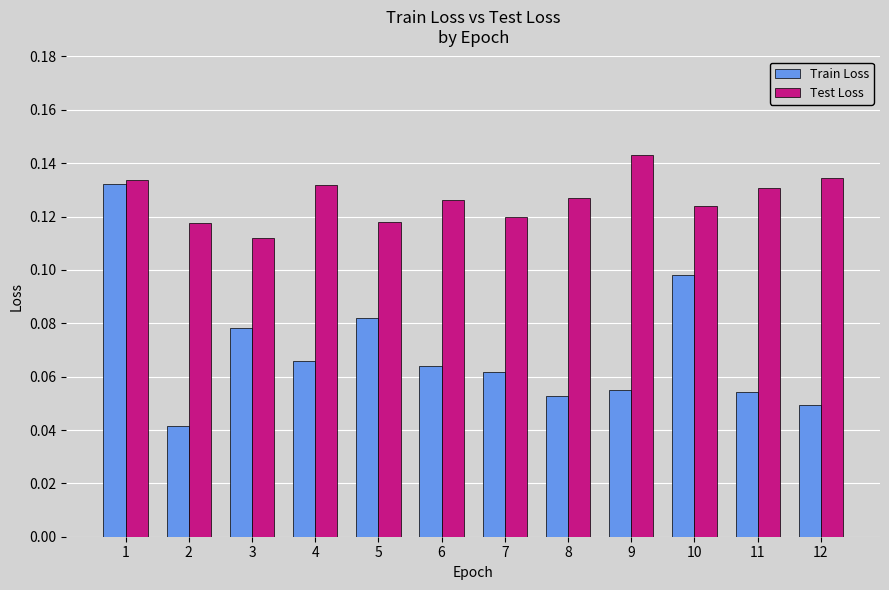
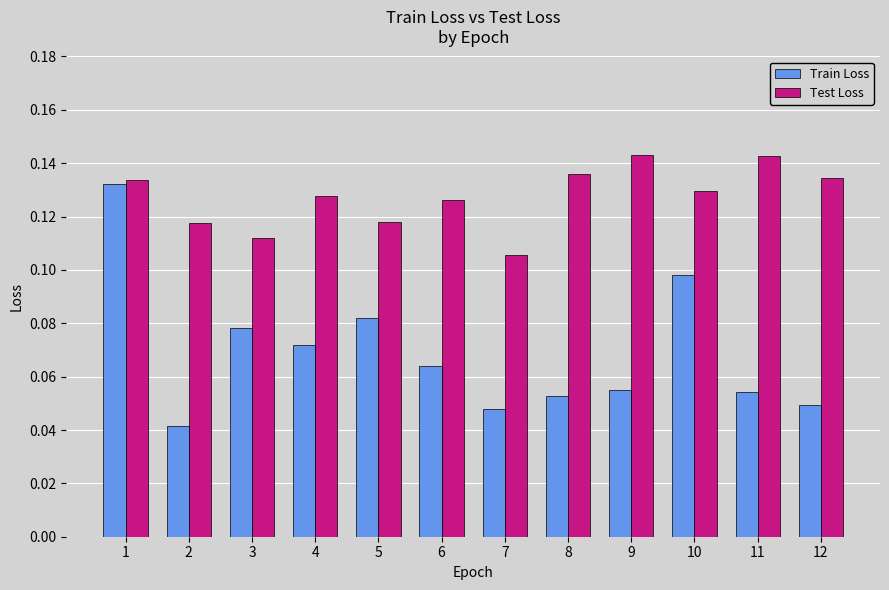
Train Loss, 4: 0.066 -> 0.072
Test Loss, 4: 0.132 -> 0.128
Train Loss, 7: 0.062 -> 0.048
Test Loss, 7: 0.120 -> 0.105
Test Loss, 8: 0.127 -> 0.136
Test Loss, 10: 0.124 -> 0.130
Test Loss, 11: 0.131 -> 0.143
